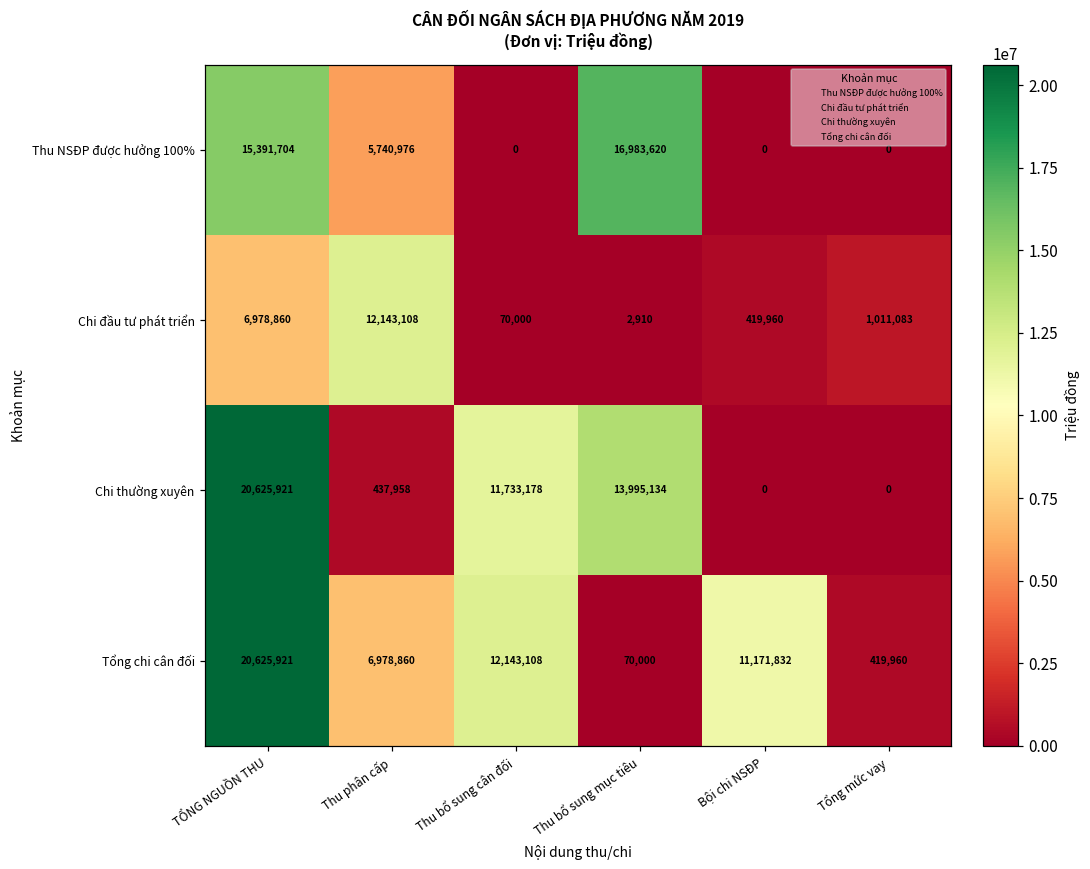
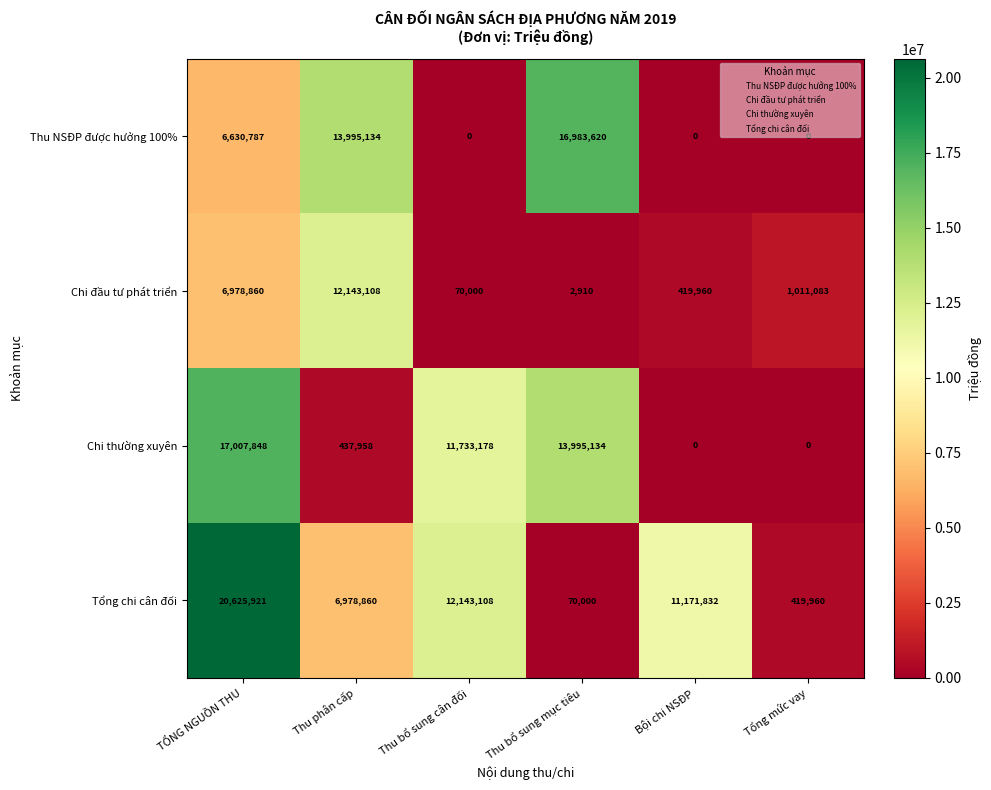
Thu NSĐP được hưởng 100%, TỔNG NGUỒN THU: 15,391,704 -> 6,630,787
Thu NSĐP được hưởng 100%, Thu phân cấp: 5,740,976 -> 13,995,134
Chi thường xuyên, TỔNG NGUỒN THU: 20,625,921 -> 17,007,848
